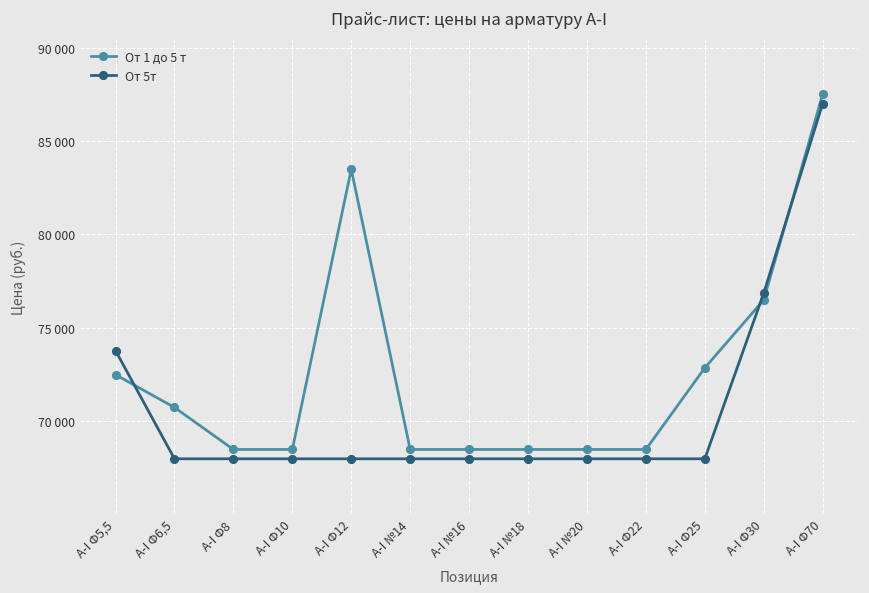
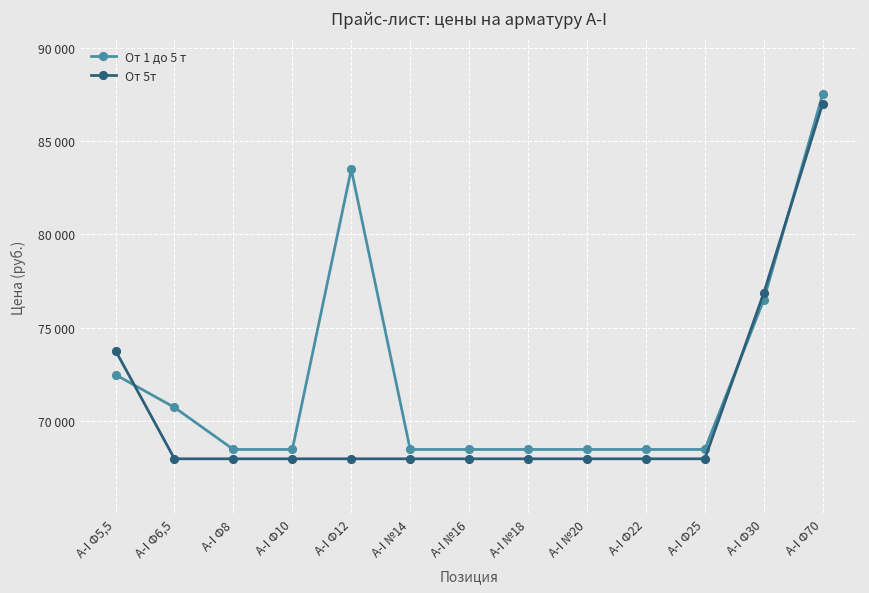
От 1 до 5 т, А-I Ф25: 72900 -> 68500
